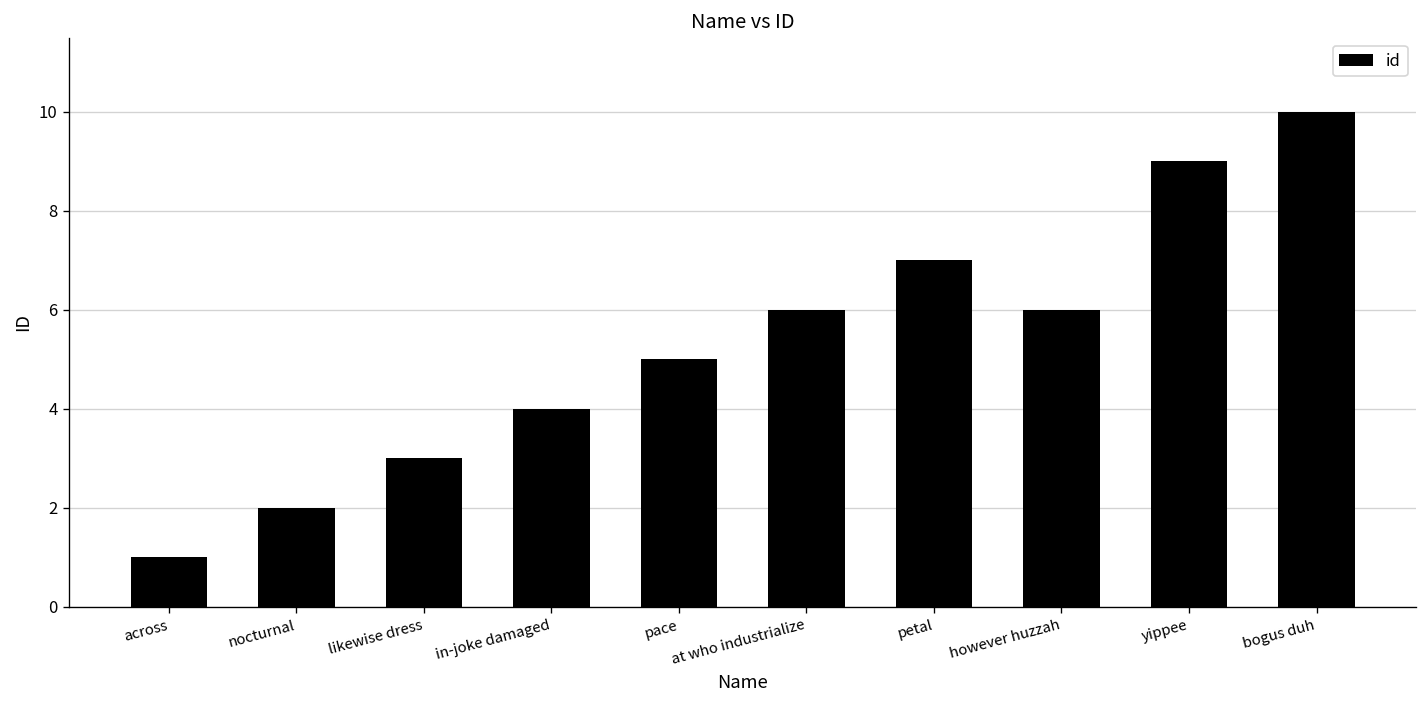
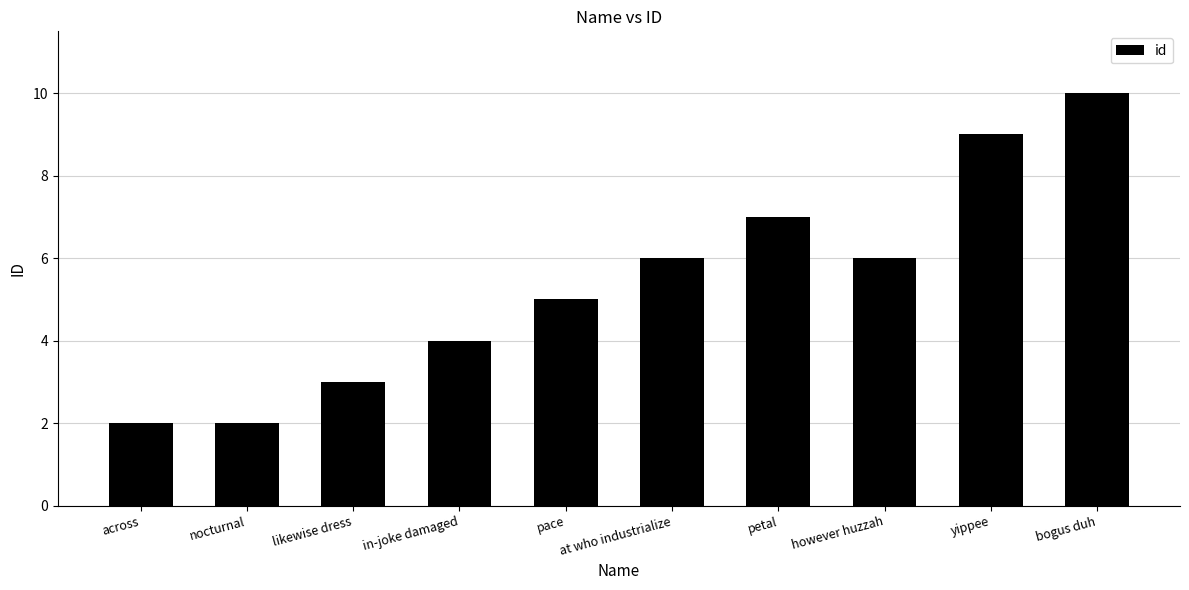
across: 1 -> 2
